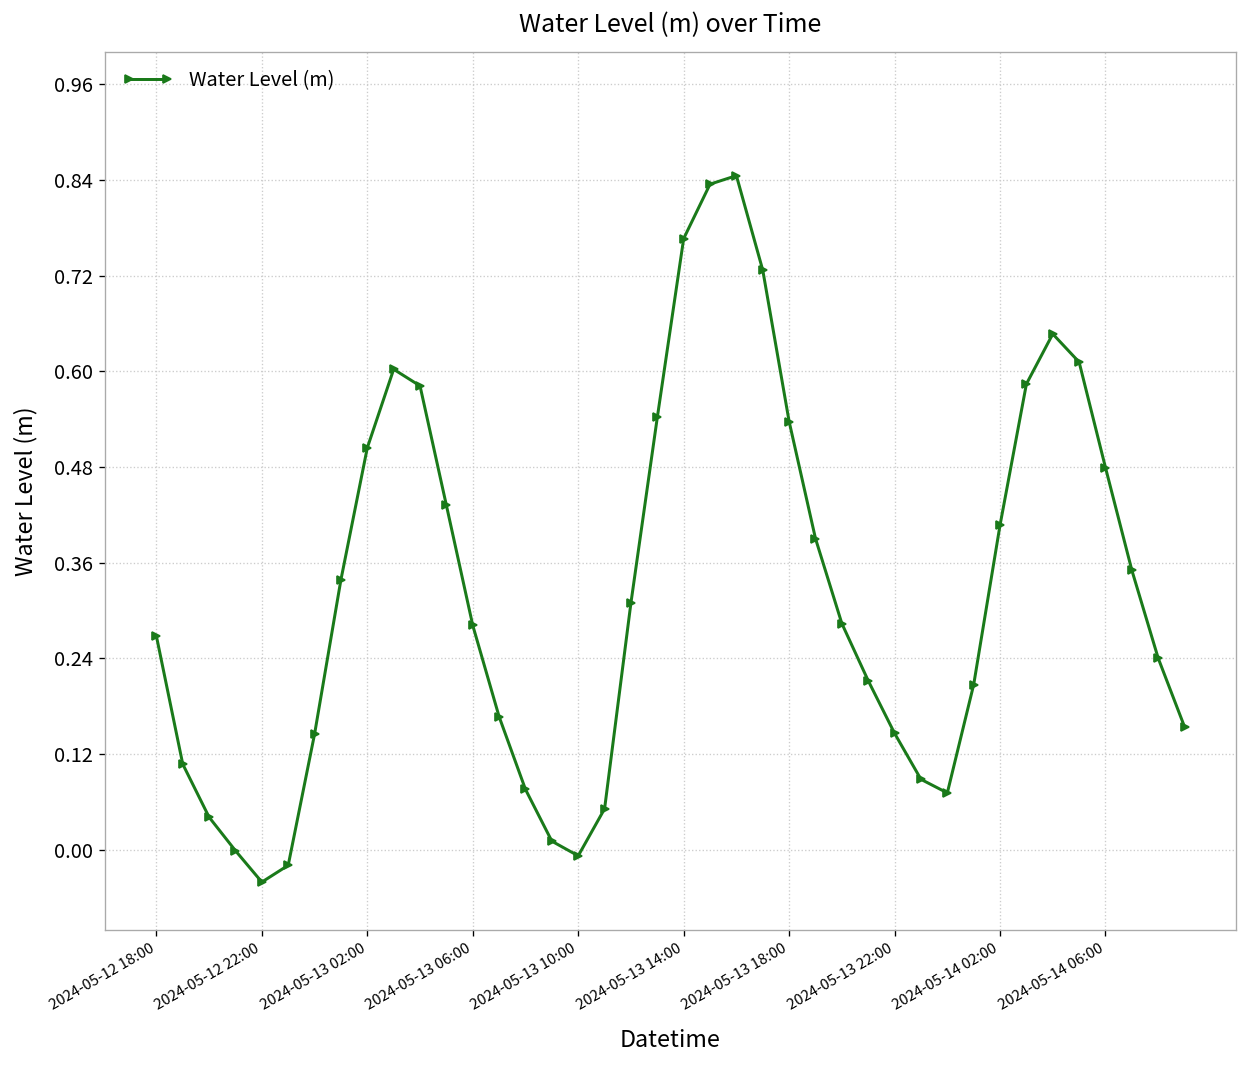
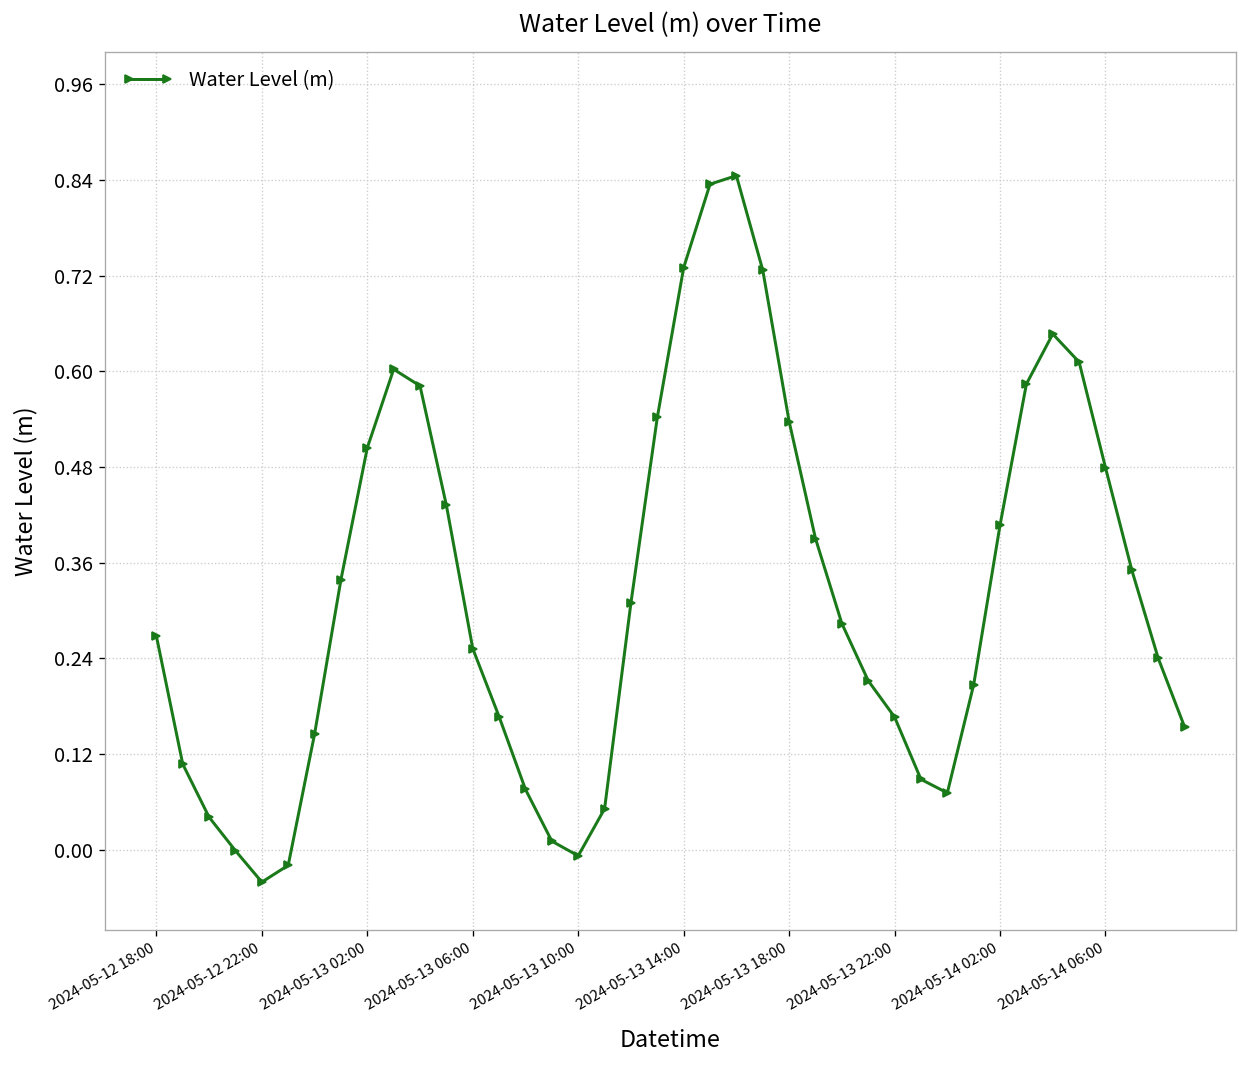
2024-05-13 06:00: 0.28 -> 0.25
2024-05-13 14:00: 0.77 -> 0.73
2024-05-13 22:00: 0.15 -> 0.17
